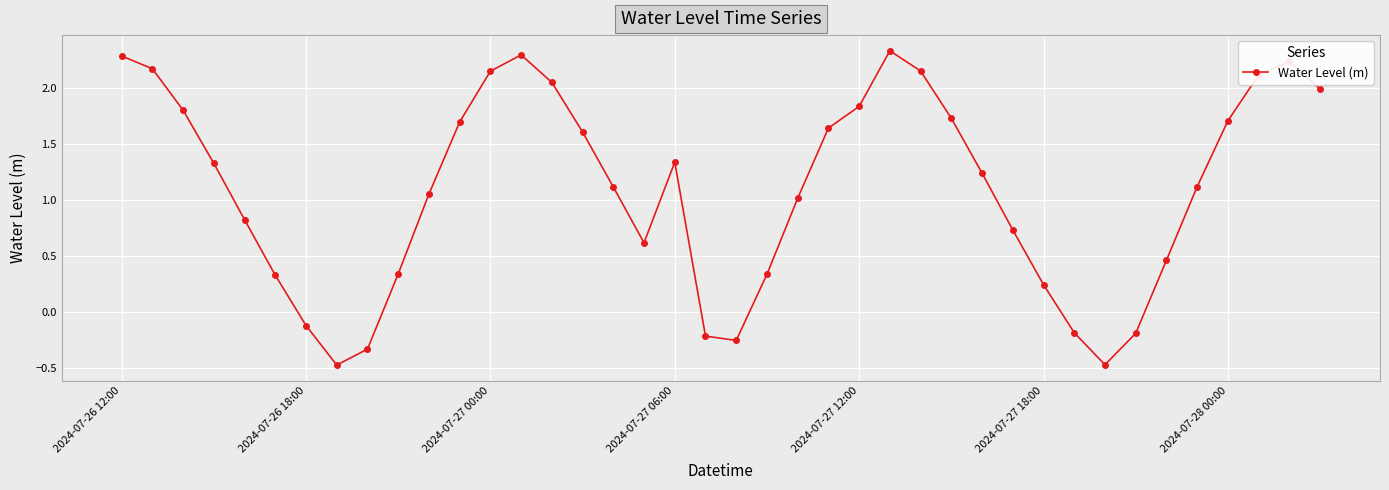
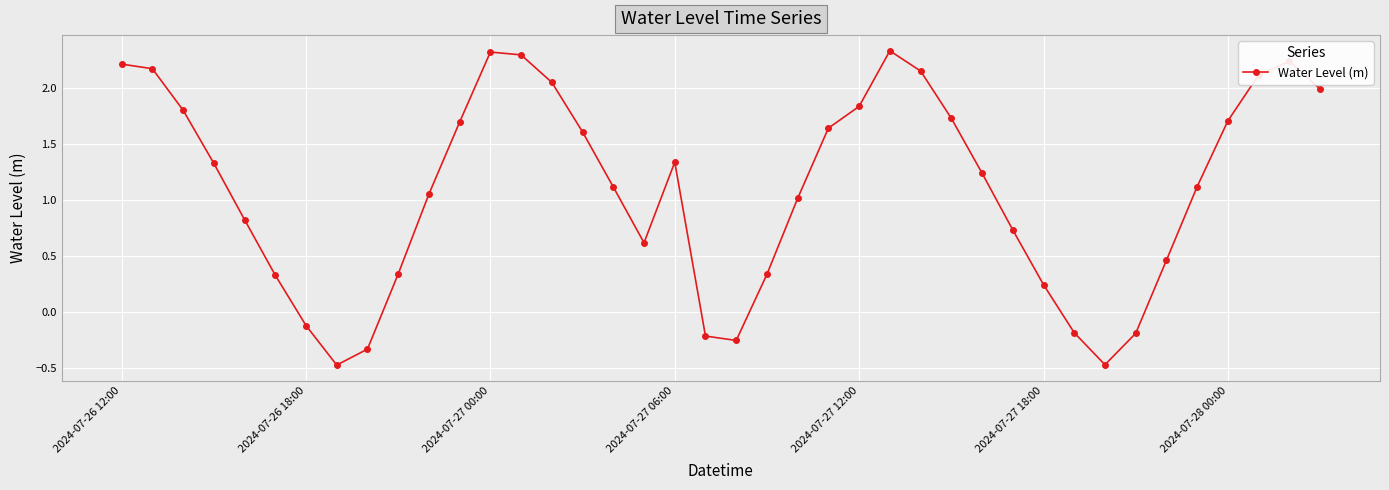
2024-07-26 12:00: 2.28 -> 2.21
2024-07-27 00:00: 2.15 -> 2.32
